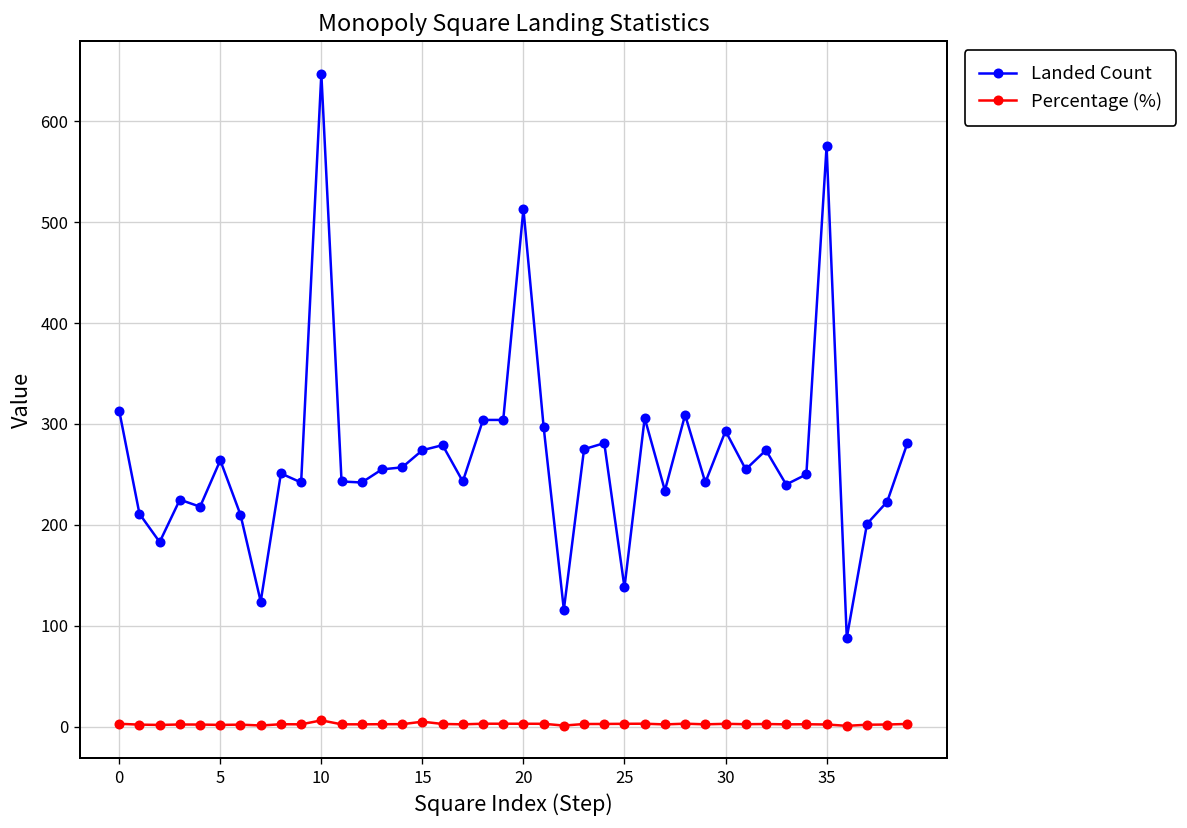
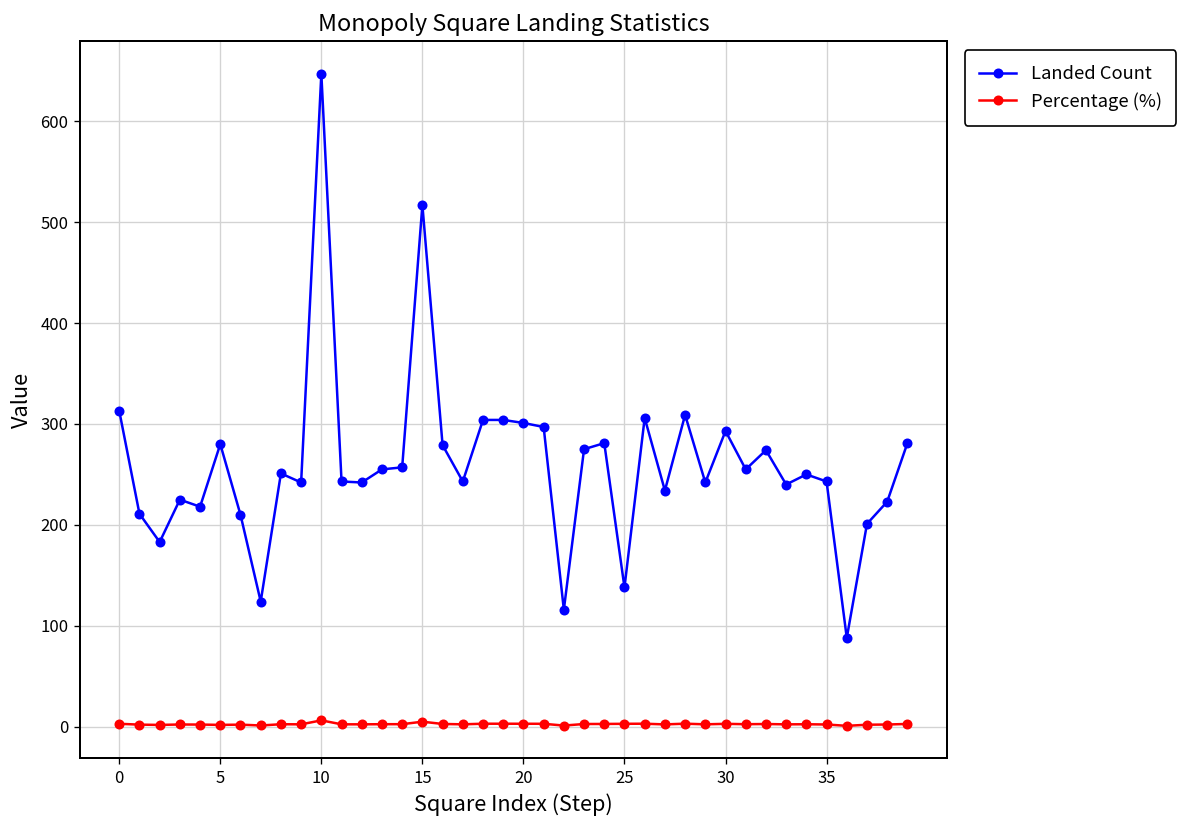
Landed Count, 5: 260 -> 280
Landed Count, 15: 270 -> 520
Landed Count, 20: 510 -> 300
Landed Count, 35: 580 -> 240
